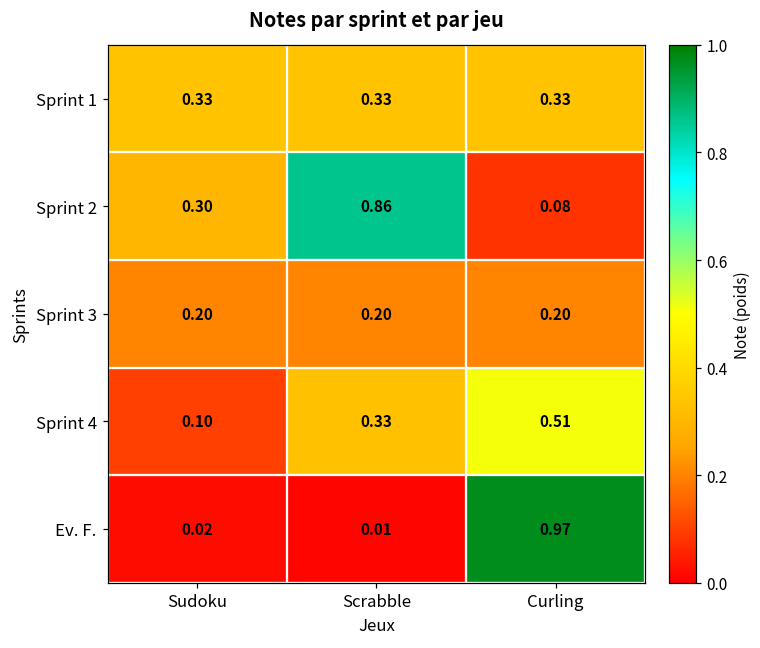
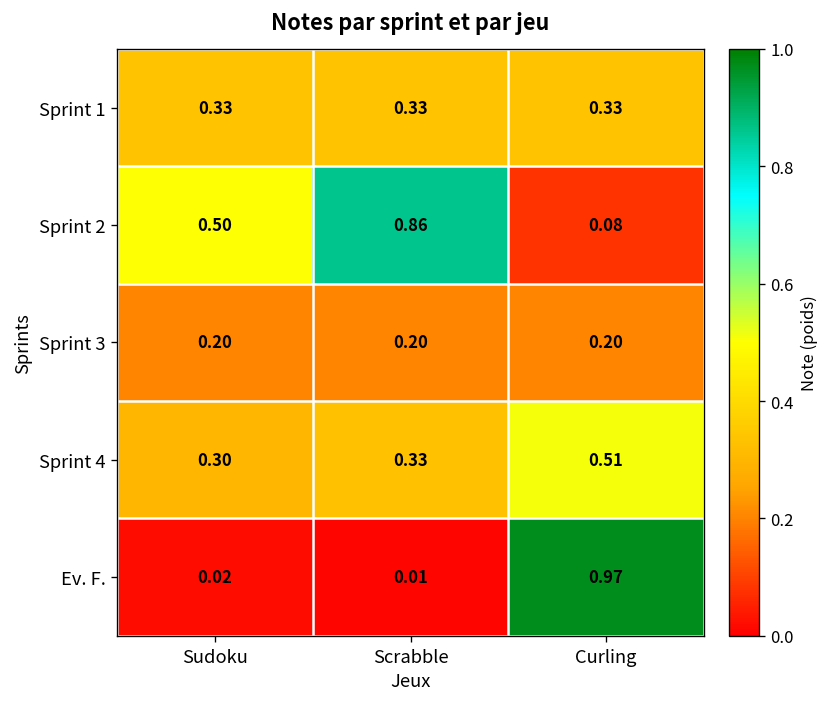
Sprint 2, Sudoku: 0.30 -> 0.50
Sprint 4, Sudoku: 0.10 -> 0.30
